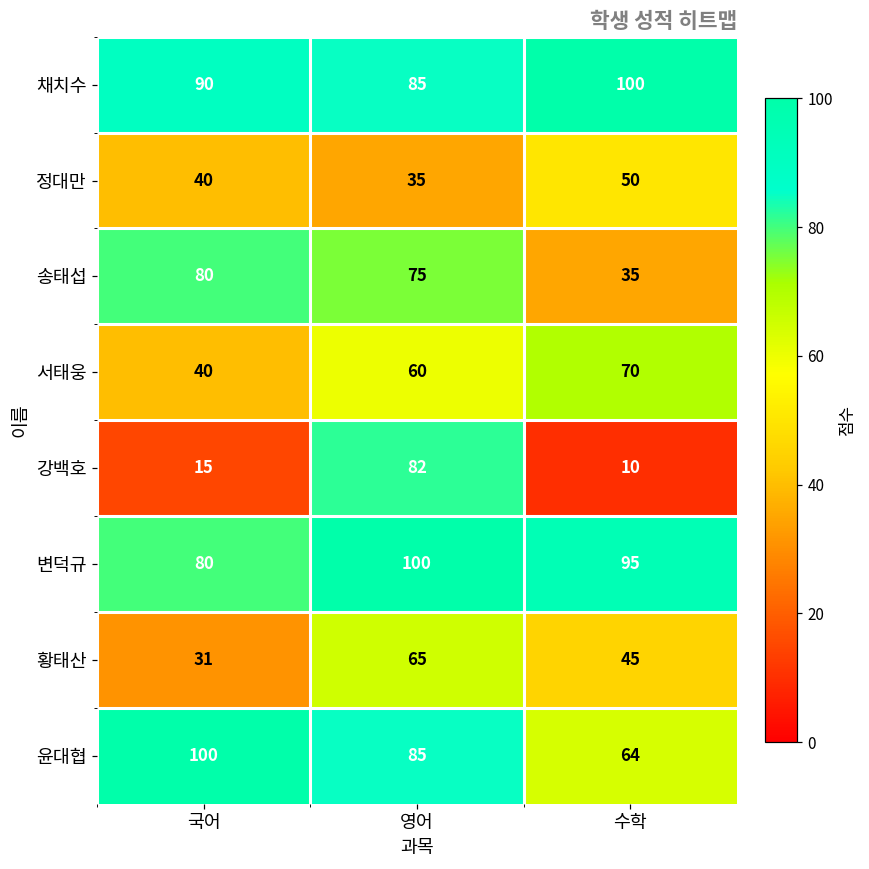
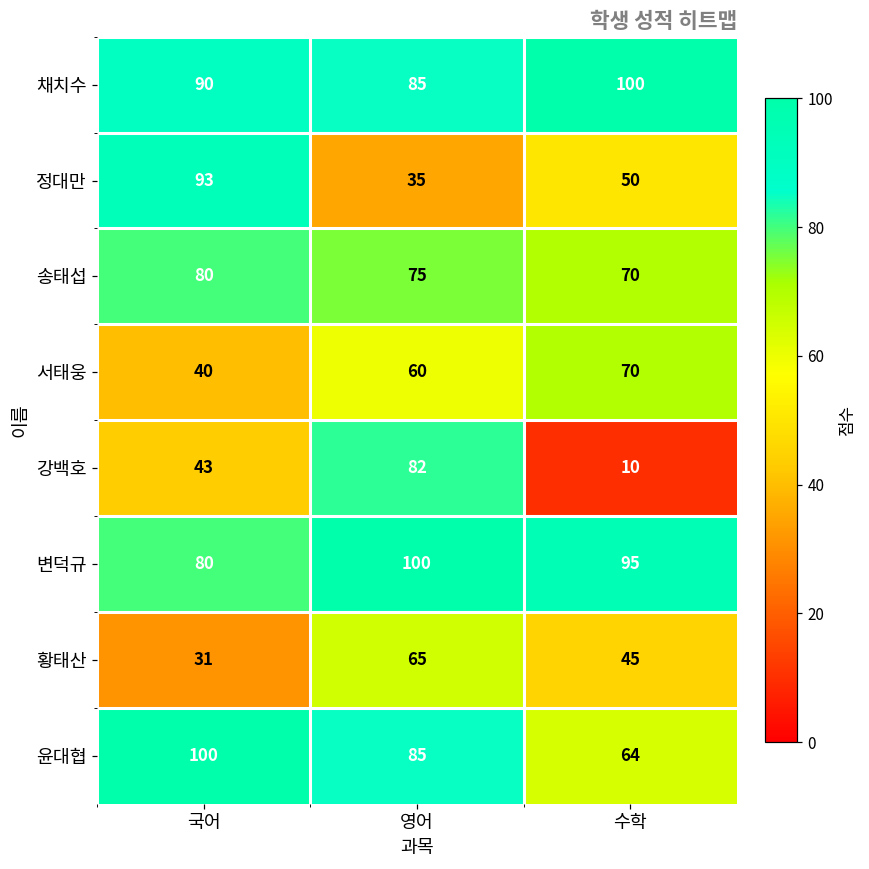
정대만, 국어: 40 -> 93
송태섭, 수학: 35 -> 70
강백호, 국어: 15 -> 43
